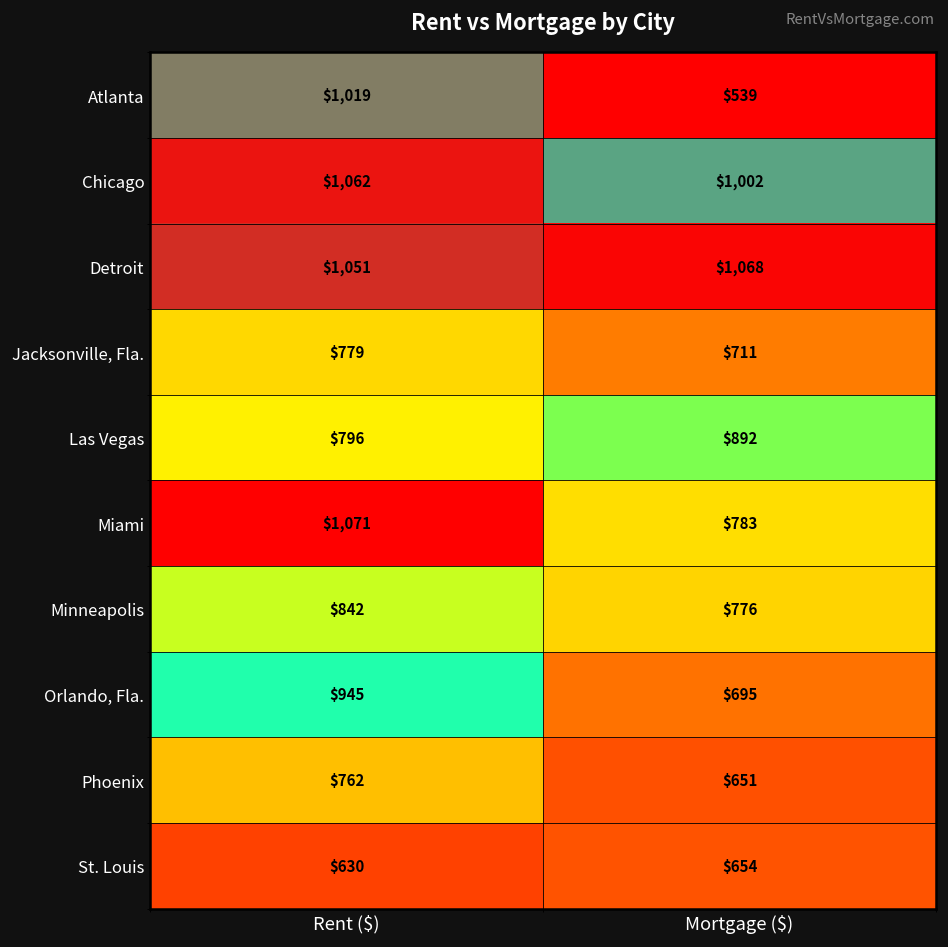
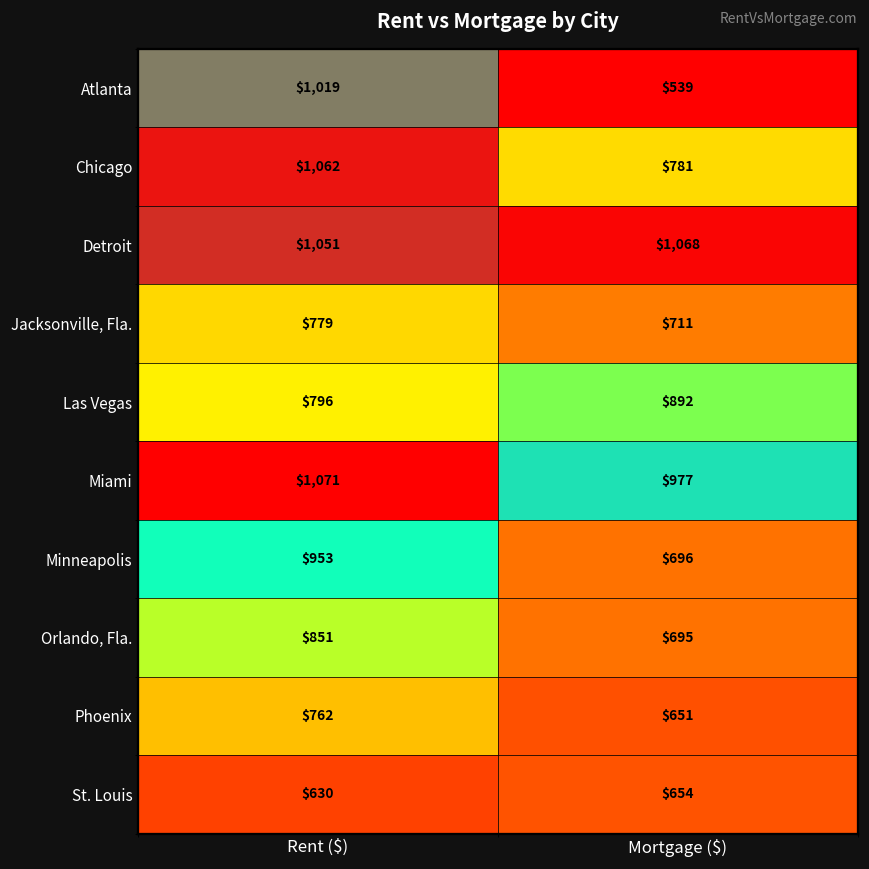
Chicago, Mortgage ($): $1,002 -> $781
Miami, Mortgage ($): $783 -> $977
Minneapolis, Rent ($): $842 -> $953
Minneapolis, Mortgage ($): $776 -> $696
Orlando, Fla., Rent ($): $945 -> $851
